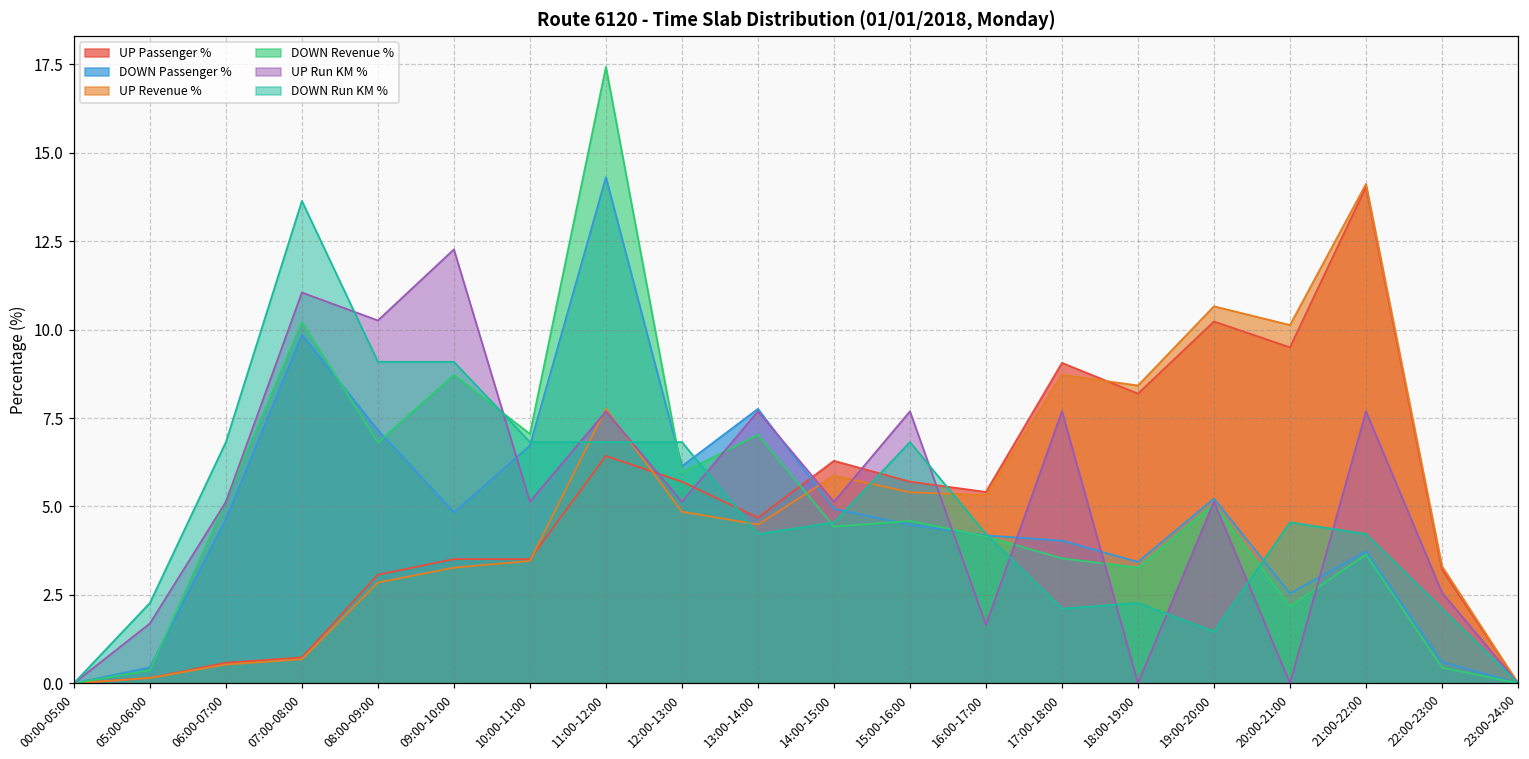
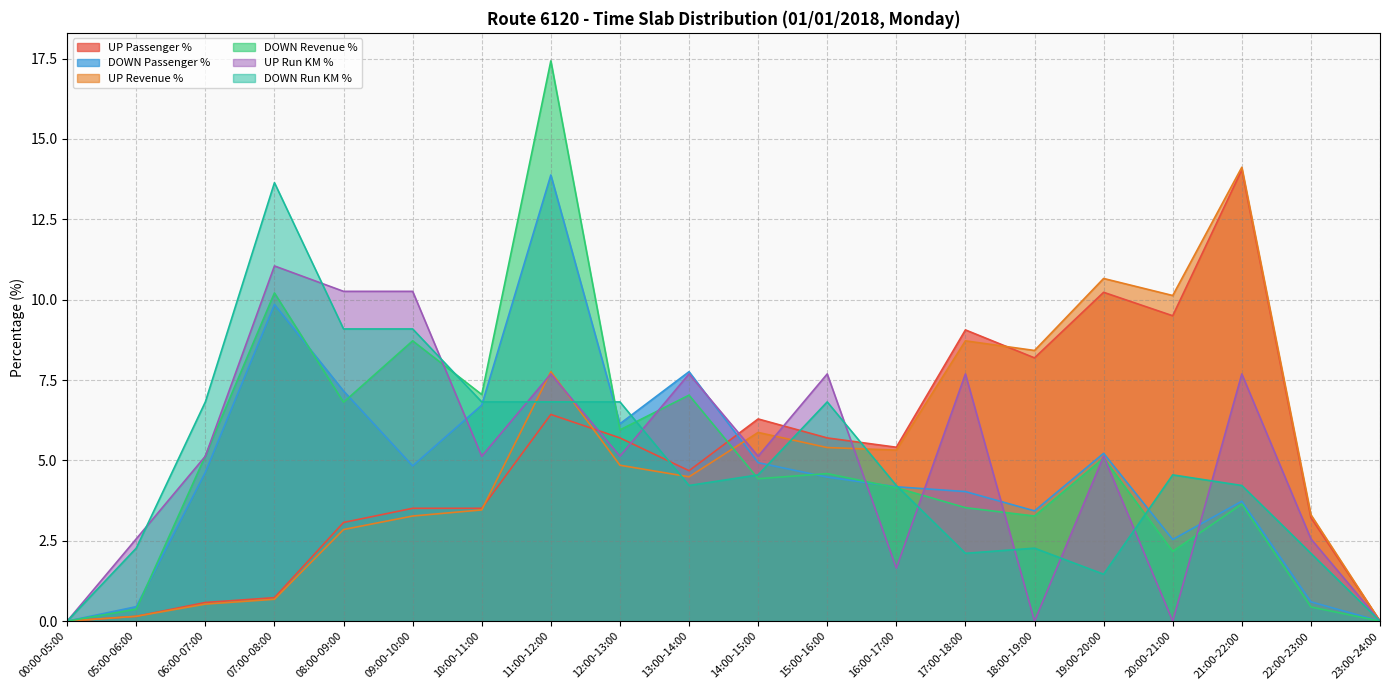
UP Run KM %, 05:00-06:00: 1.7 -> 2.6
UP Run KM %, 09:00-10:00: 12.3 -> 10.3
DOWN Passenger %, 11:00-12:00: 14.3 -> 13.9
